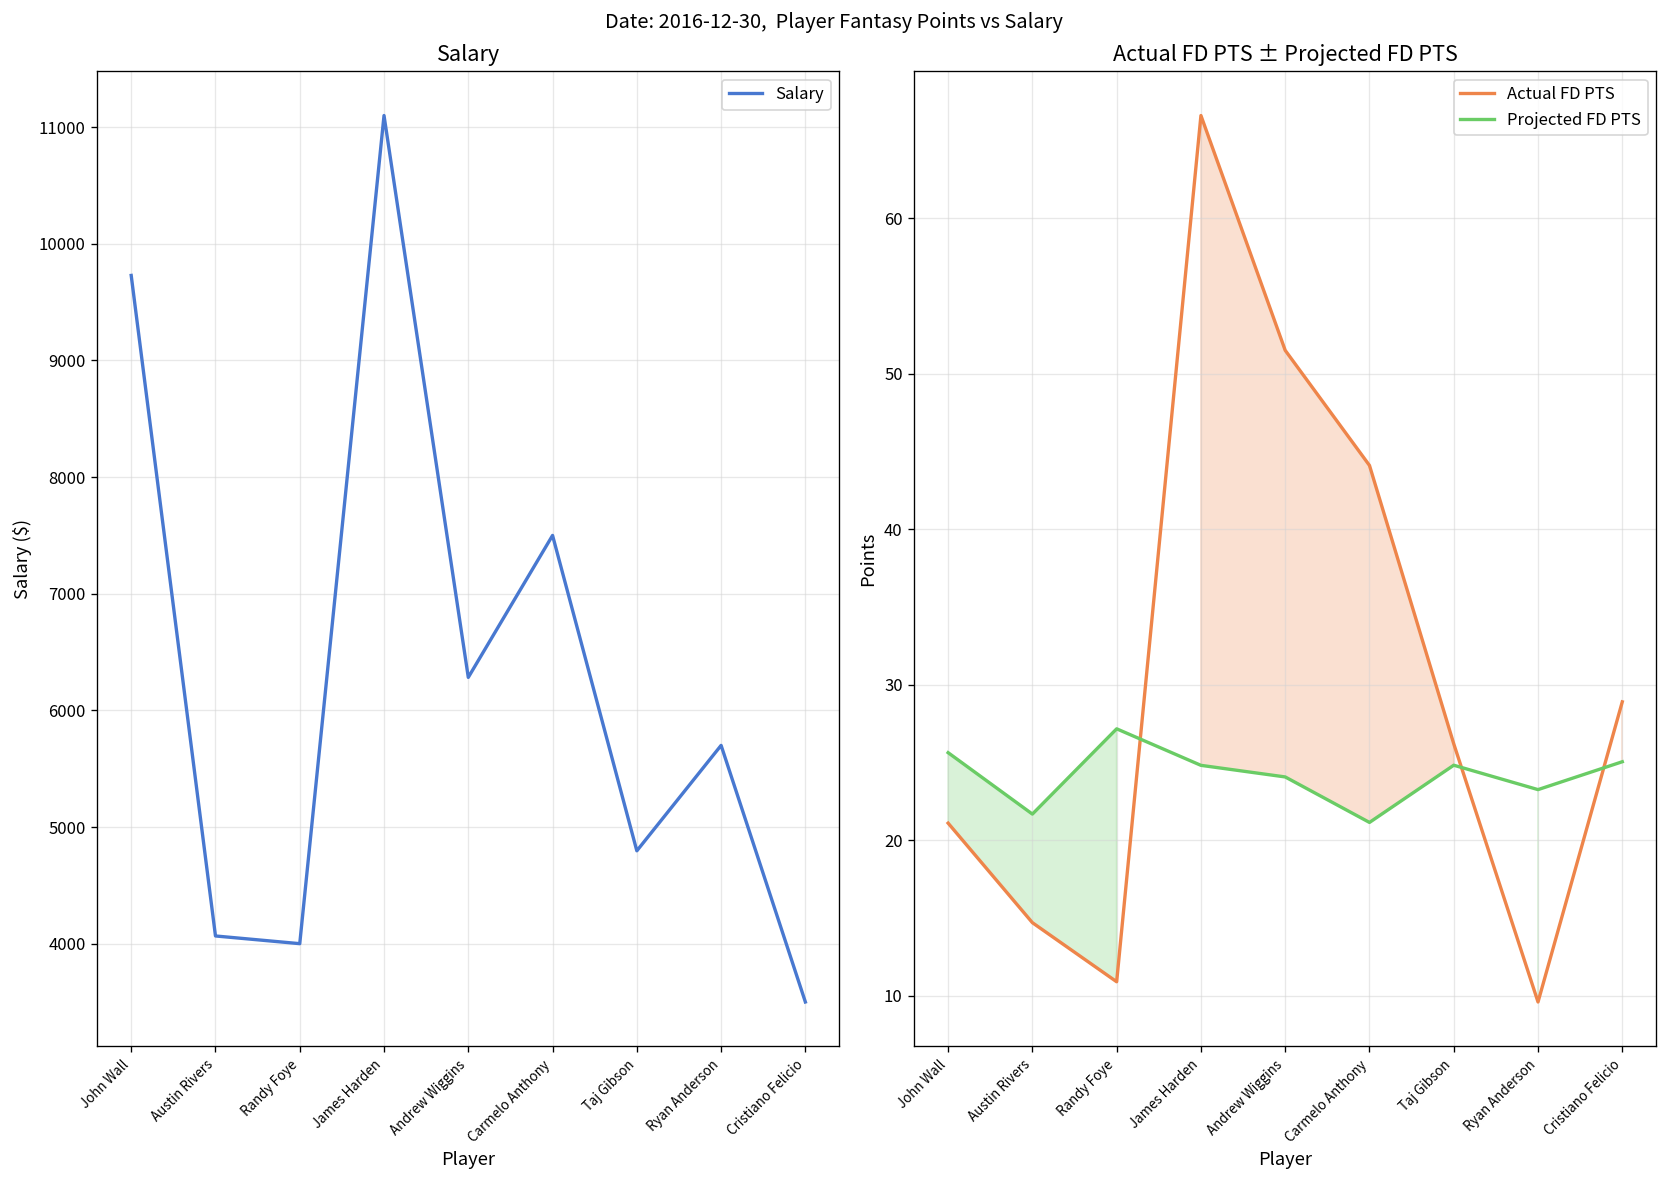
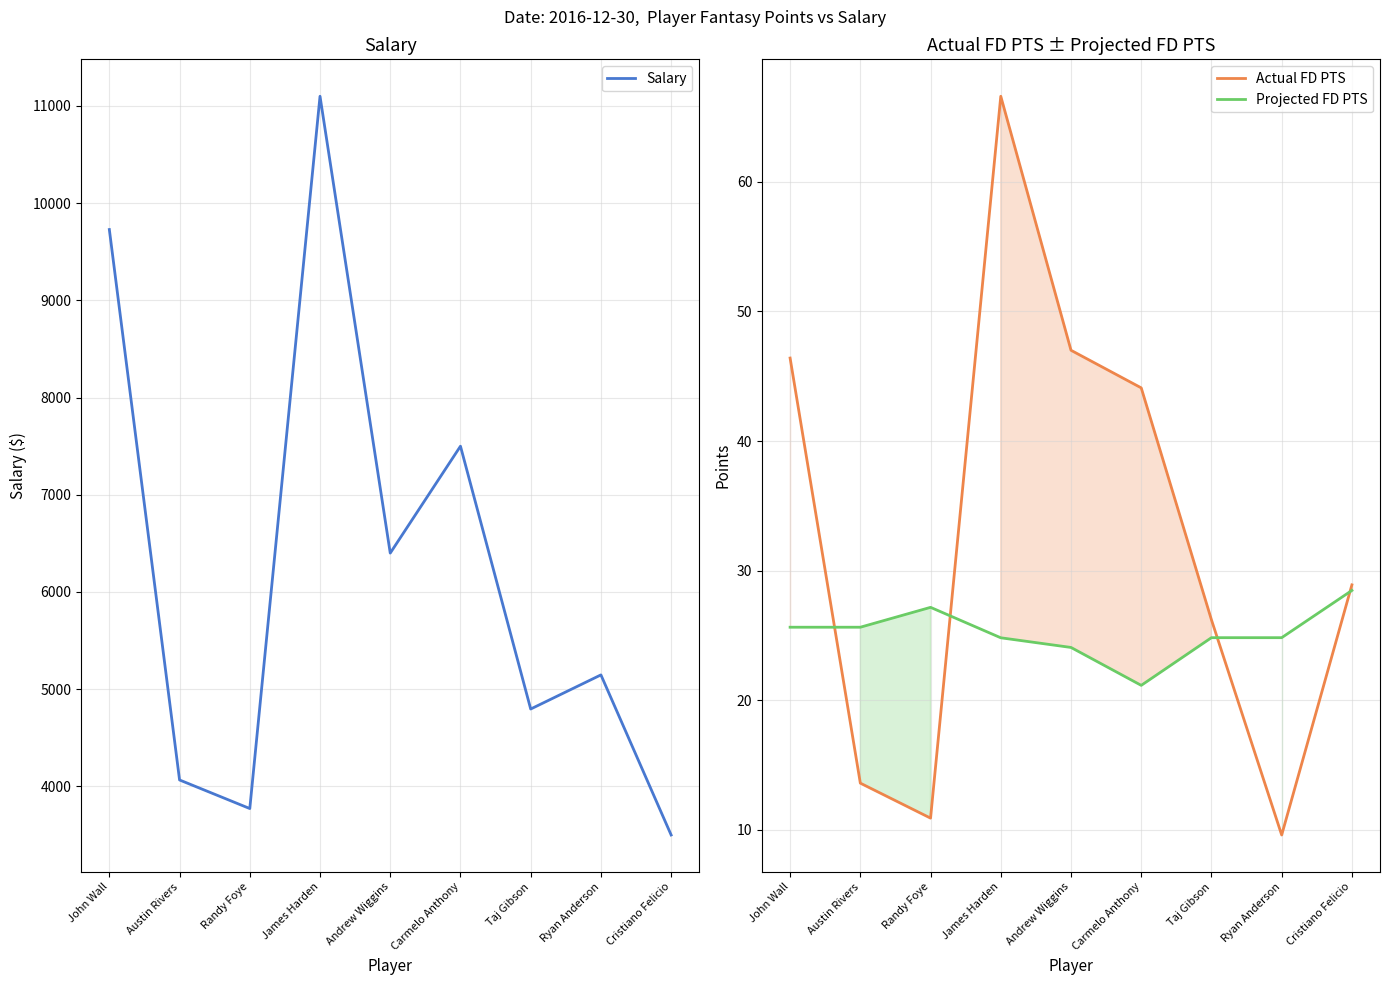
Salary, Randy Foye: 4000 -> 3800
Salary, Andrew Wiggins: 6300 -> 6400
Salary, Ryan Anderson: 5700 -> 5100
Actual FD PTS ± Projected FD PTS, Actual FD PTS, John Wall: 21.1 -> 46.4
Actual FD PTS ± Projected FD PTS, Actual FD PTS, Austin Rivers: 14.7 -> 13.6
Actual FD PTS ± Projected FD PTS, Projected FD PTS, Austin Rivers: 21.7 -> 25.6
Actual FD PTS ± Projected FD PTS, Actual FD PTS, Andrew Wiggins: 51.5 -> 47.0
Actual FD PTS ± Projected FD PTS, Projected FD PTS, Ryan Anderson: 23.3 -> 24.8
Actual FD PTS ± Projected FD PTS, Projected FD PTS, Cristiano Felicio: 25.0 -> 28.5
